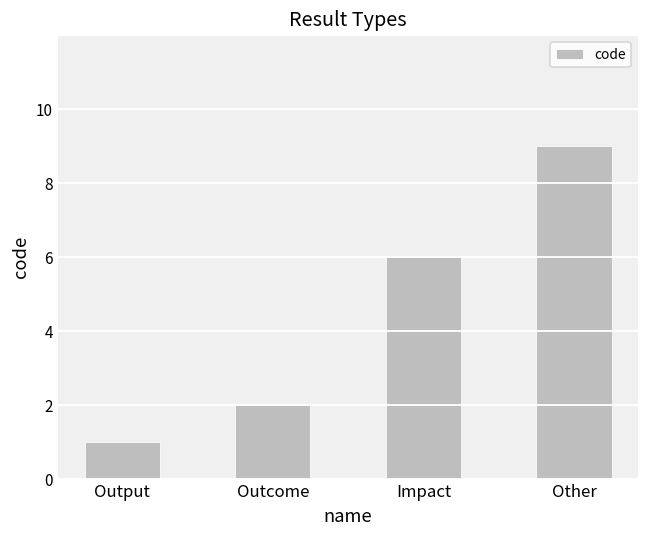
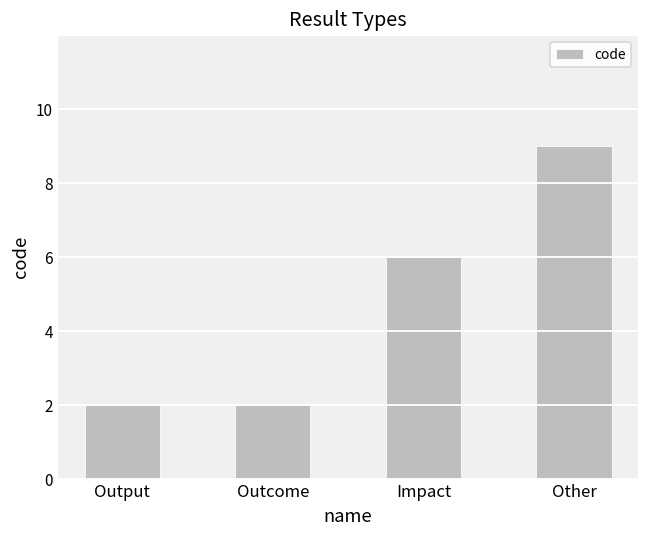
Output: 1 -> 2
